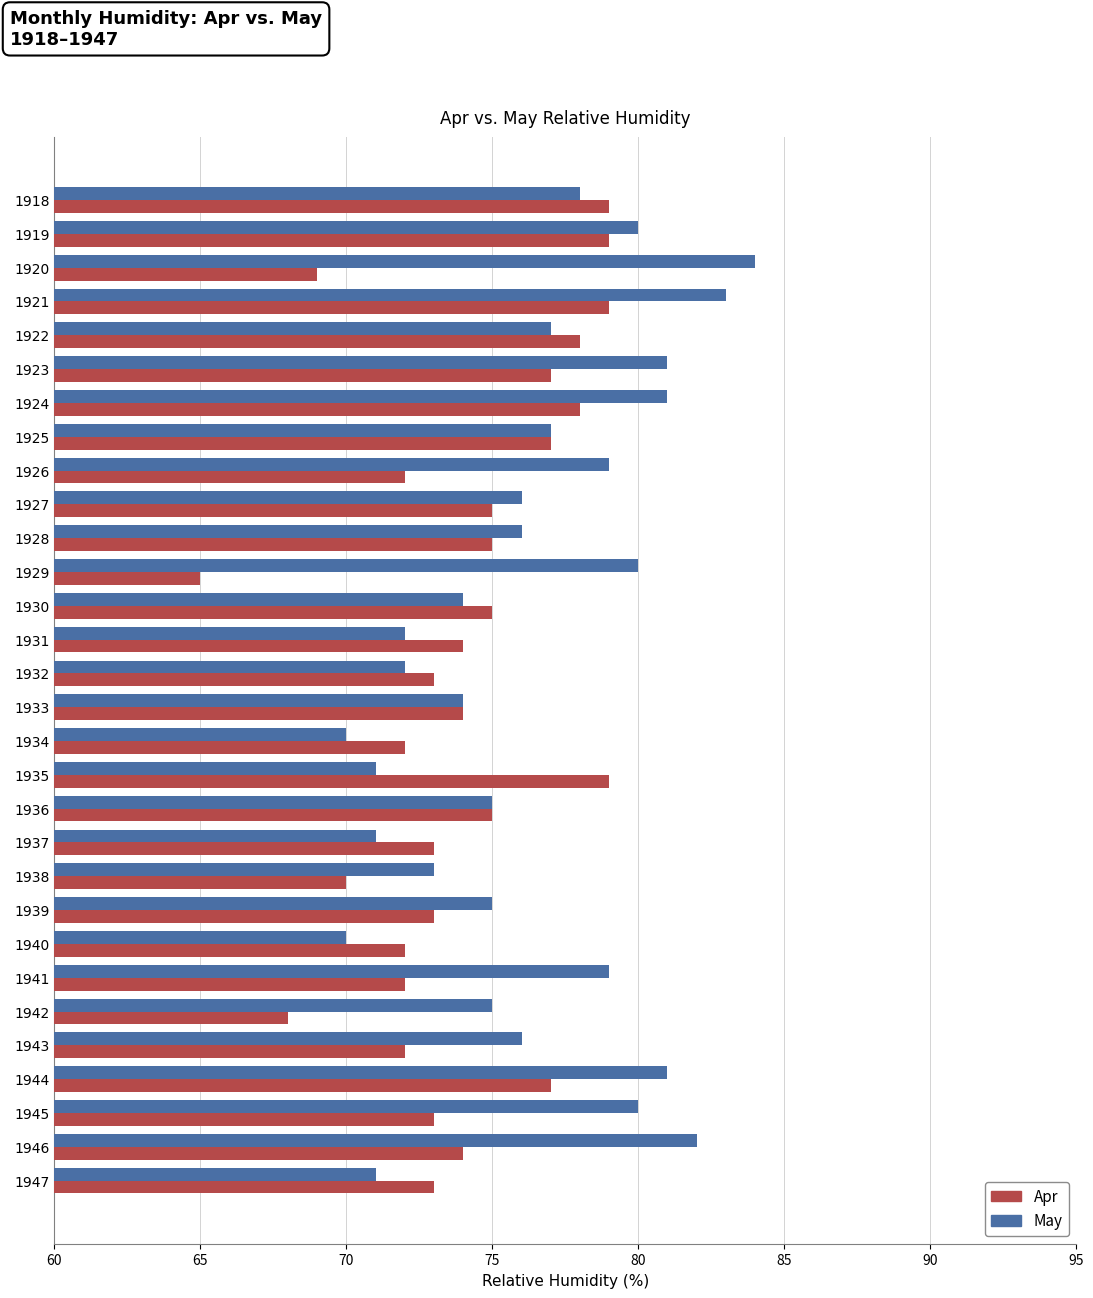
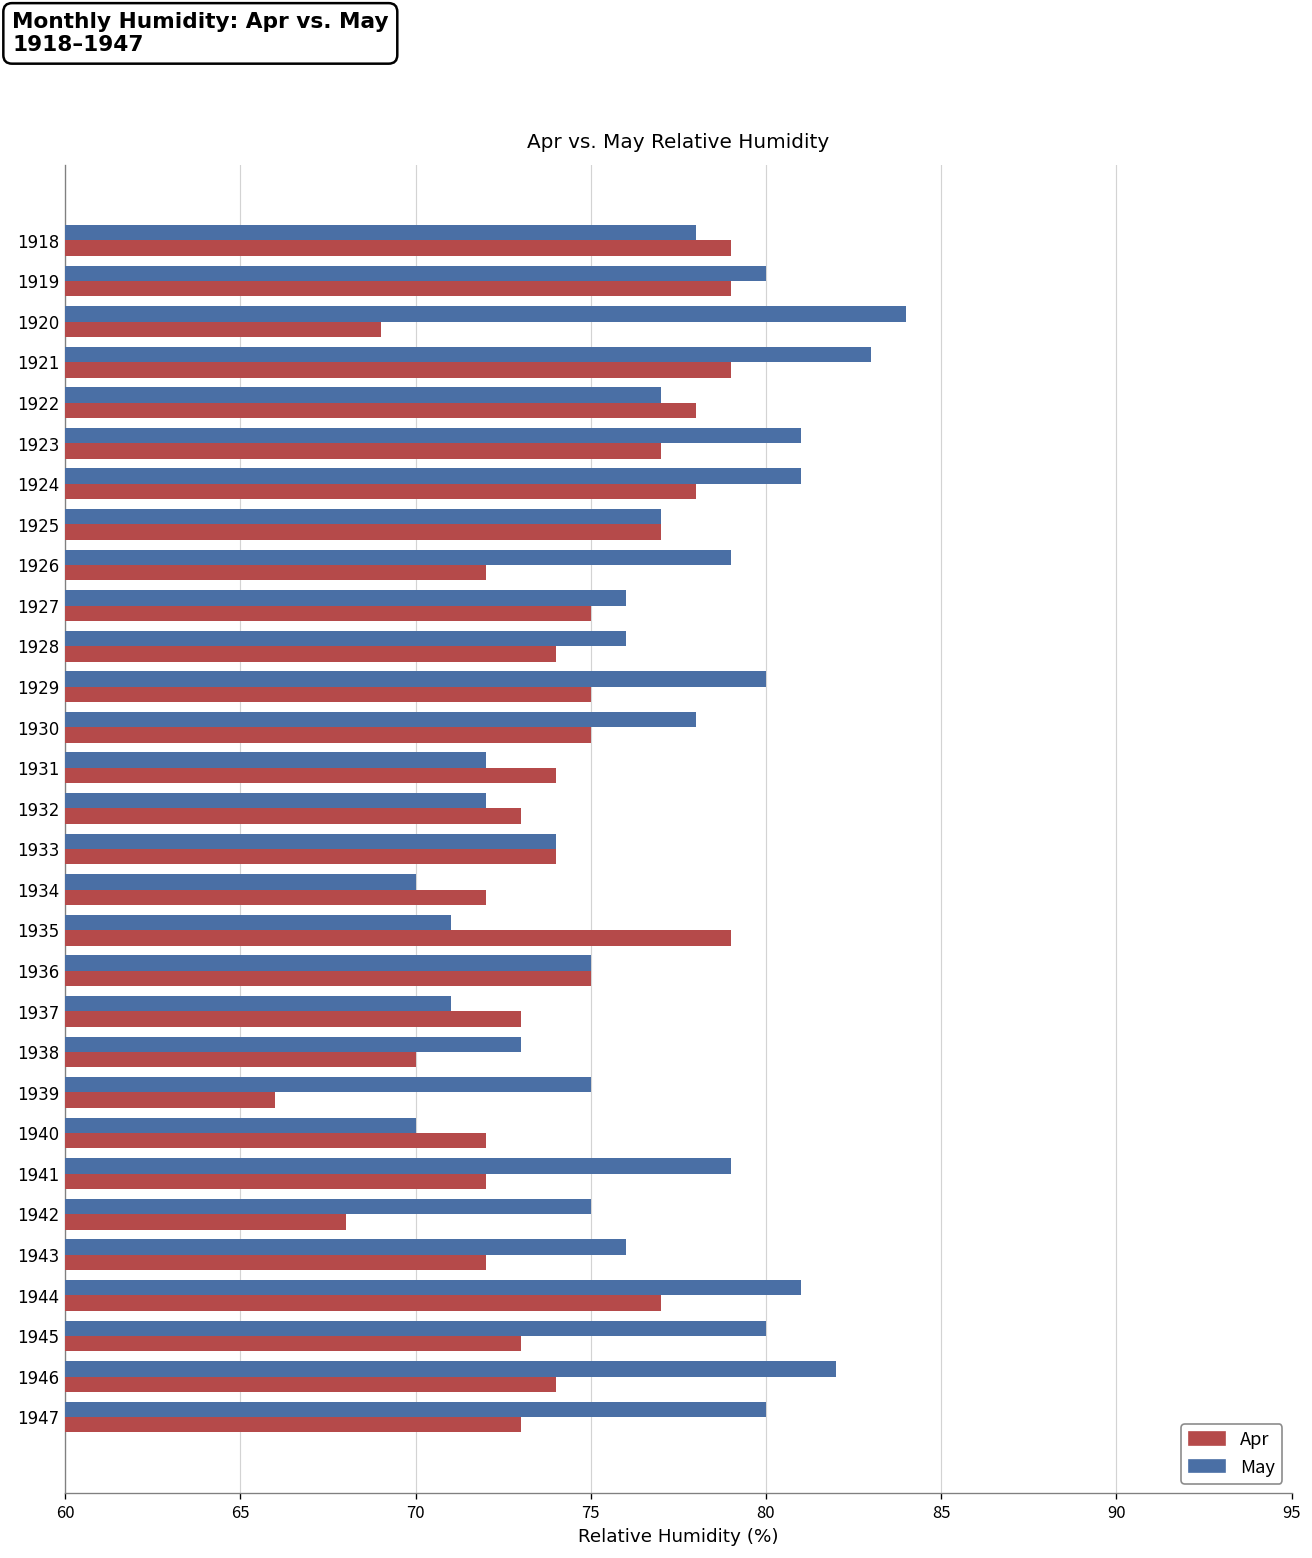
Apr, 1928: 75 -> 74
Apr, 1929: 65 -> 75
May, 1930: 74 -> 78
Apr, 1939: 73 -> 66
May, 1947: 71 -> 80
